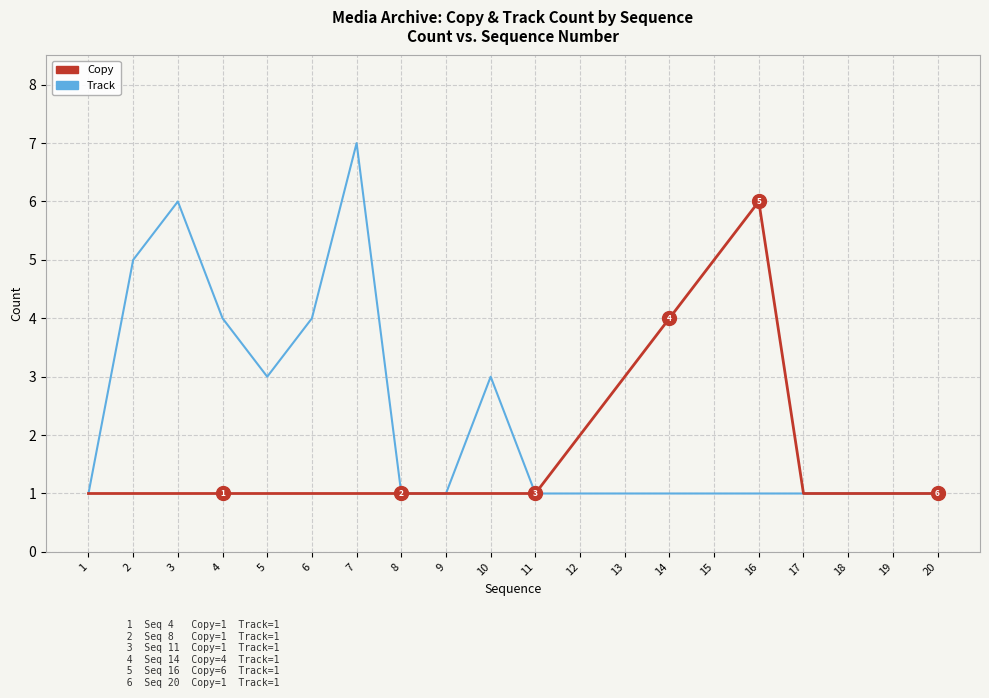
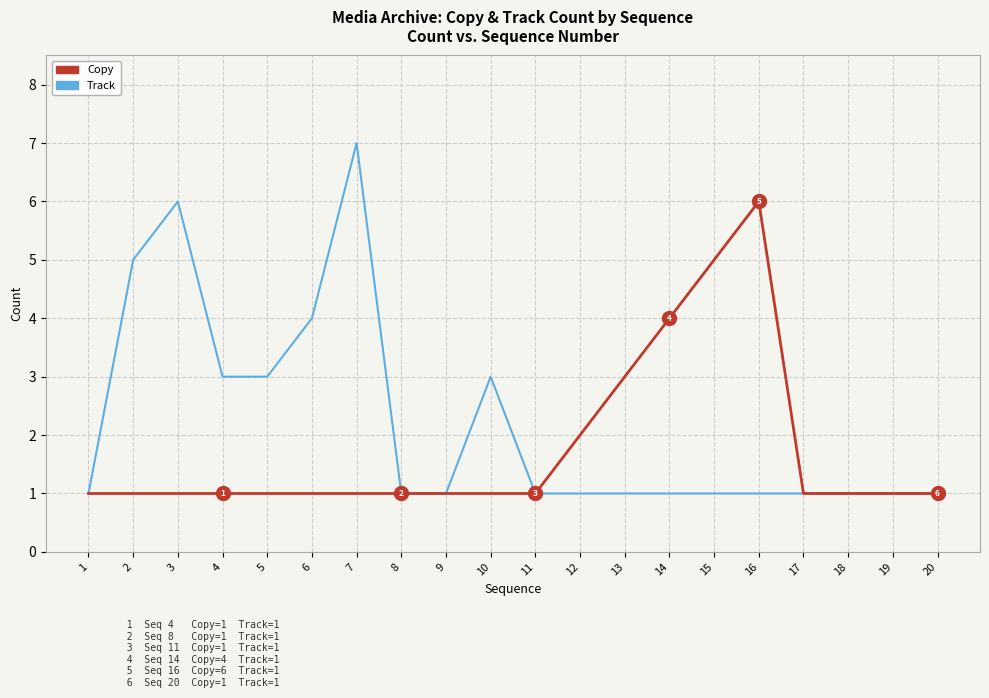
Track, 4: 4 -> 3
